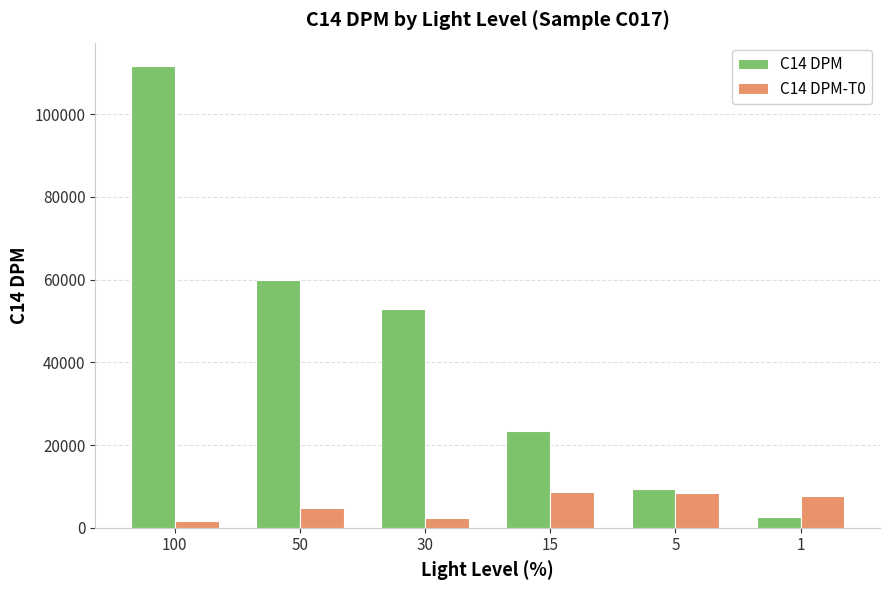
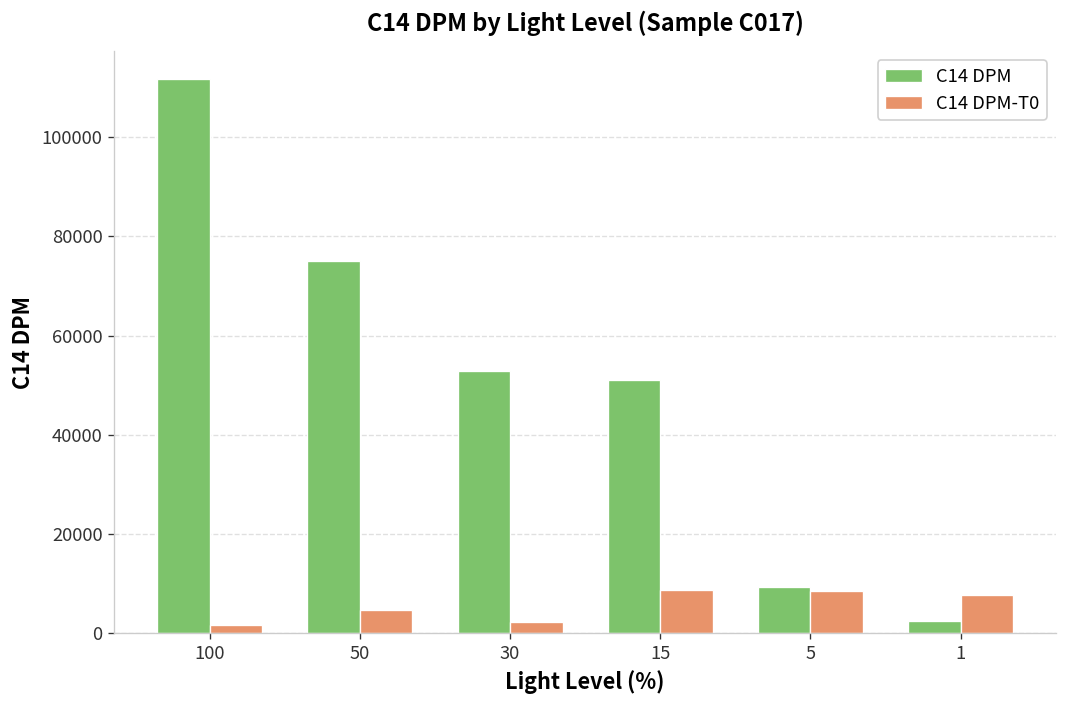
C14 DPM, 50: 60000 -> 75000
C14 DPM, 15: 23000 -> 51000
